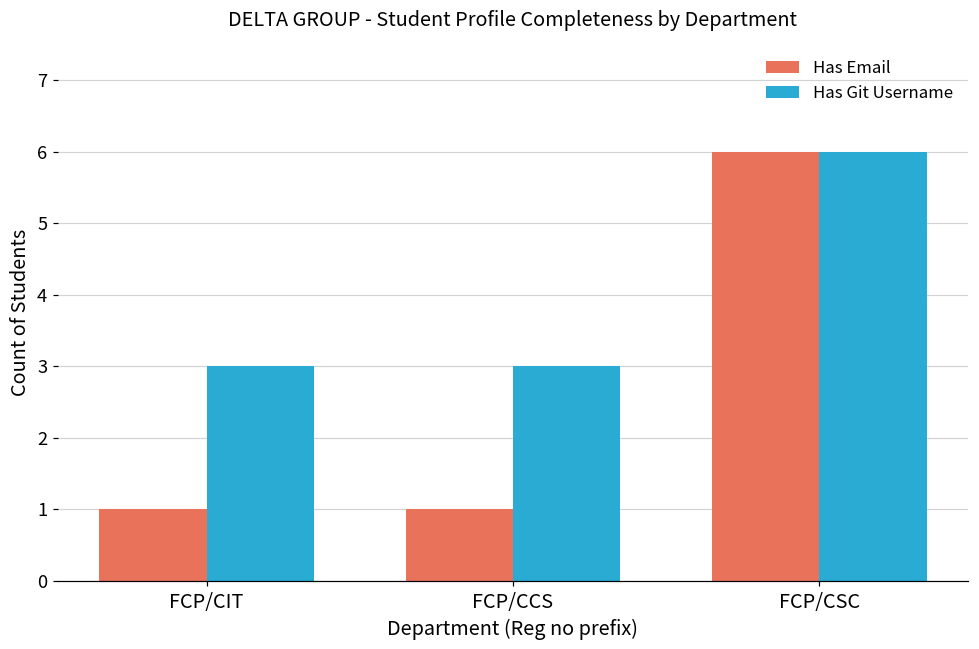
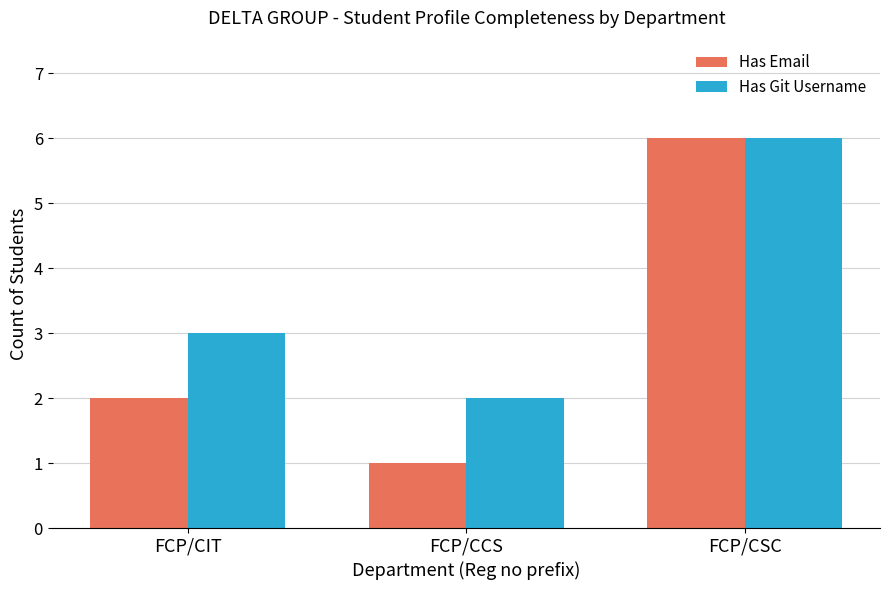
Has Email, FCP/CIT: 1 -> 2
Has Git Username, FCP/CCS: 3 -> 2
